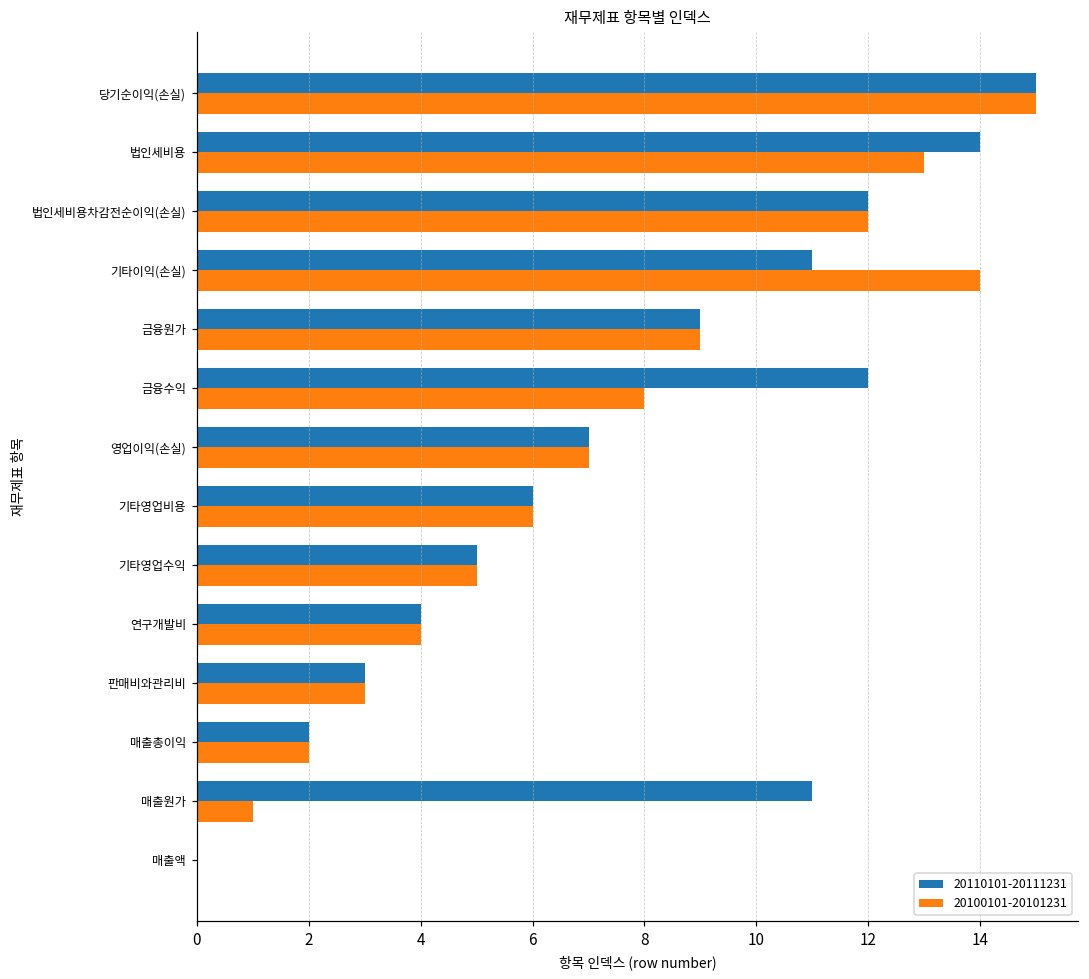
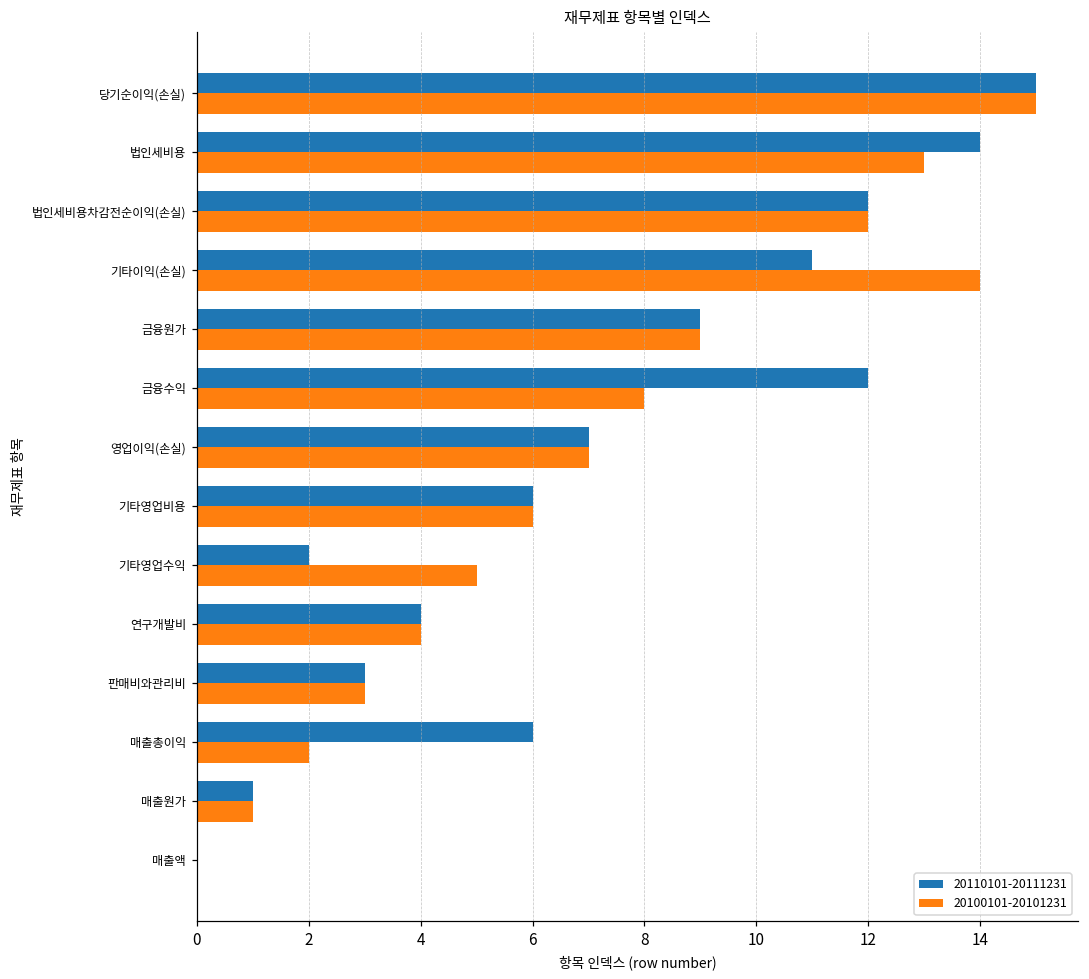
20110101-20111231, 기타영업수익: 5 -> 2
20110101-20111231, 매출총이익: 2 -> 6
20110101-20111231, 매출원가: 11 -> 1
